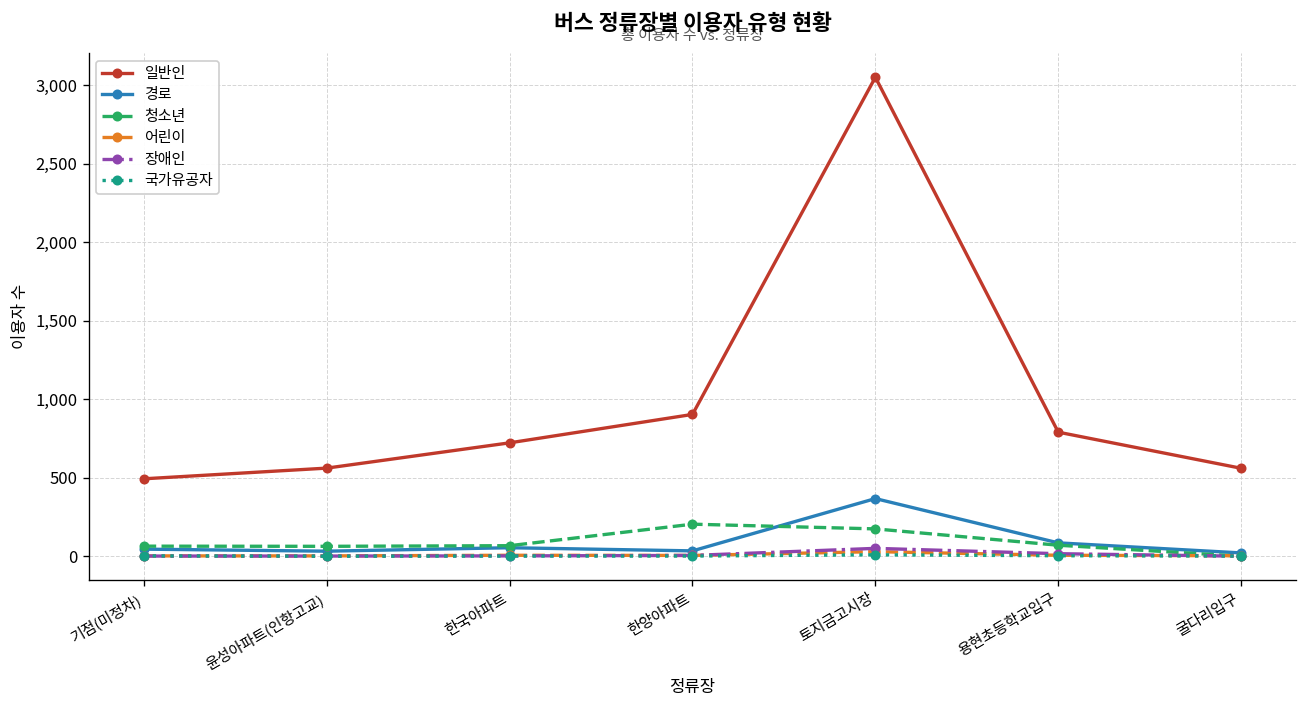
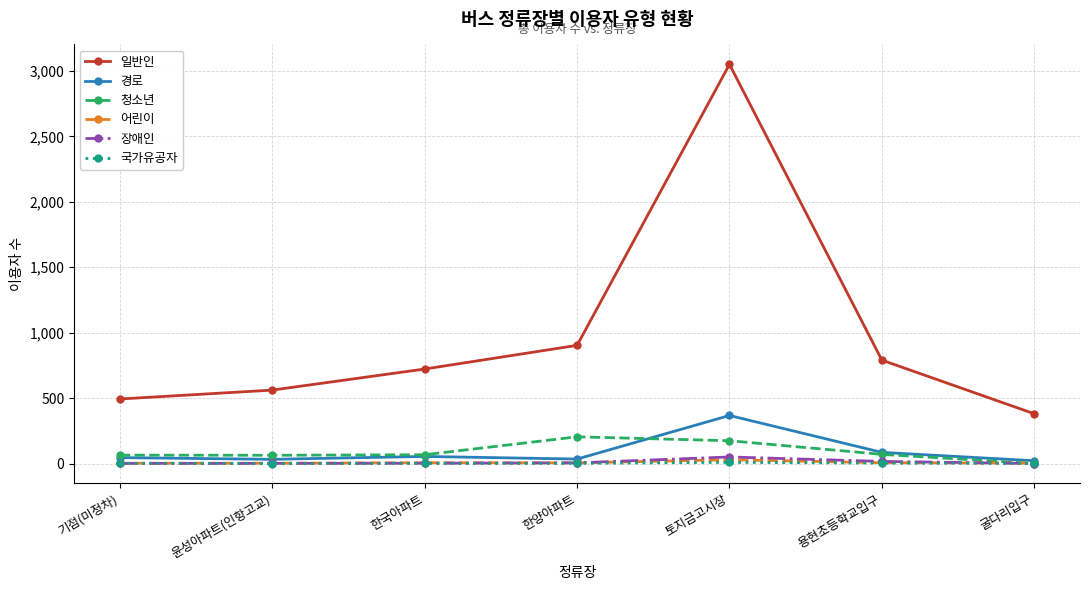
일반인, 굴다리입구: 560 -> 380
